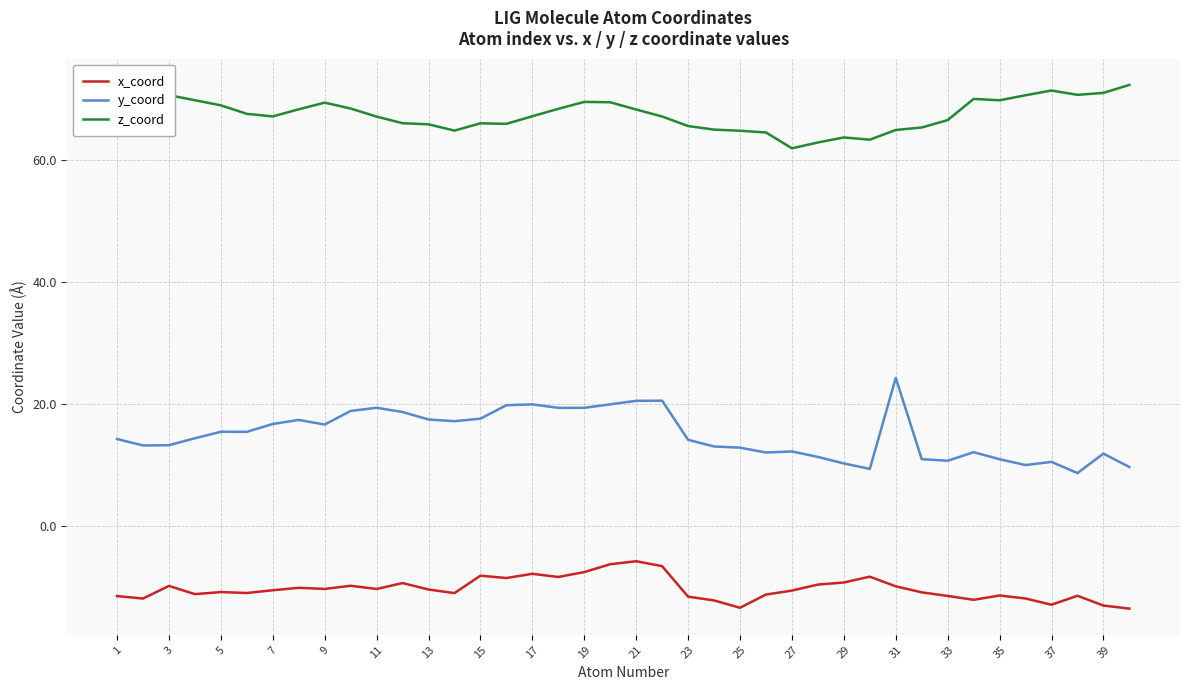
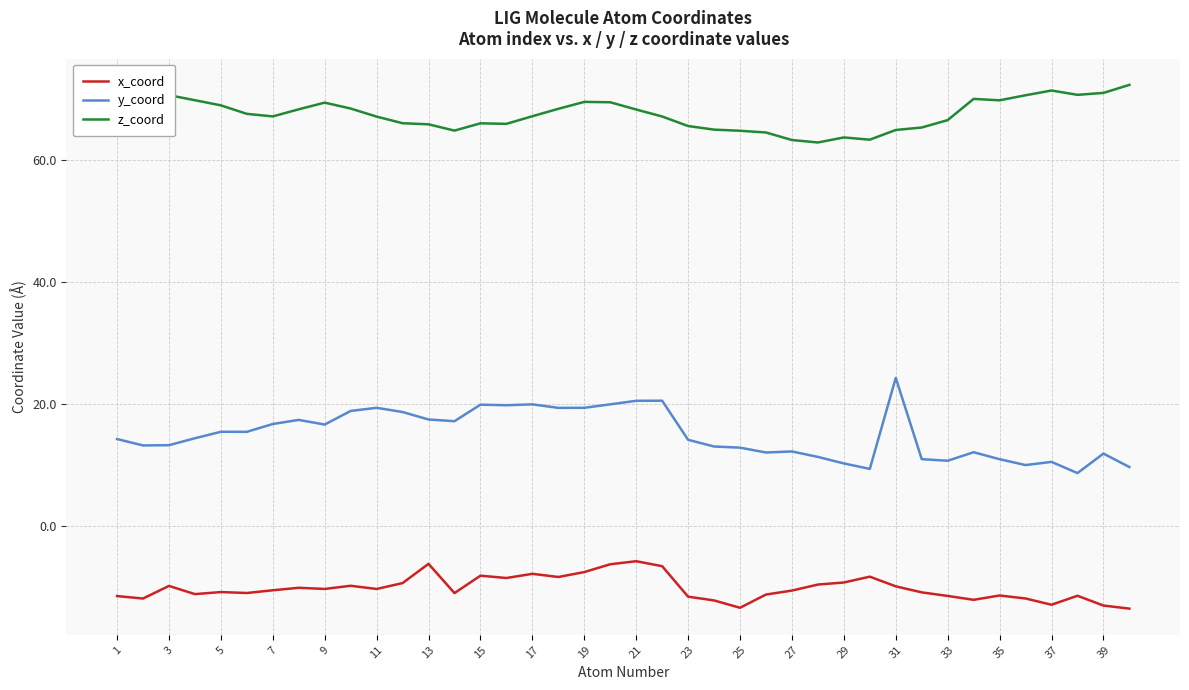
x_coord, 13: -10 -> -6
y_coord, 15: 18 -> 20
z_coord, 27: 62 -> 63
